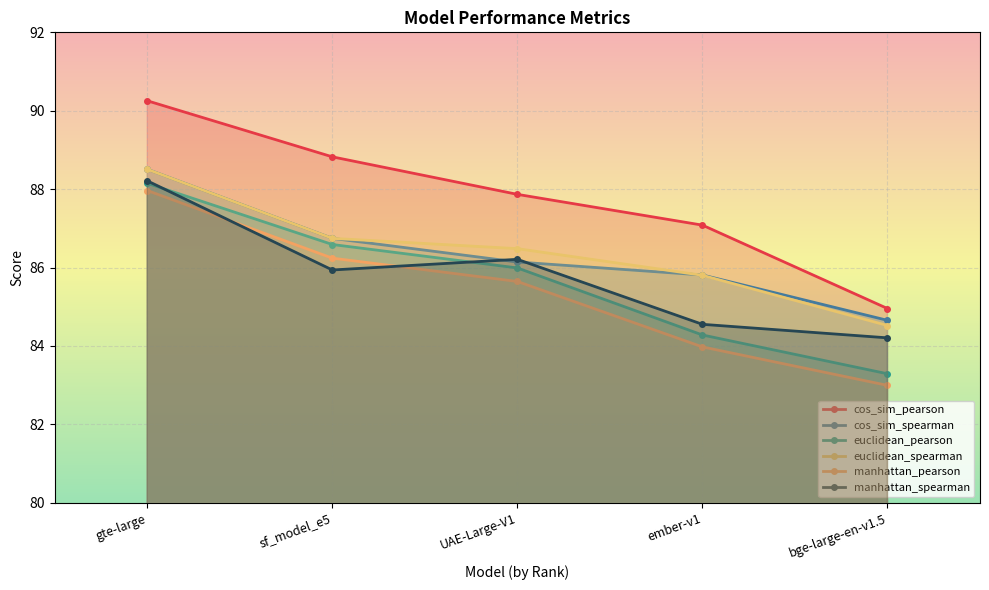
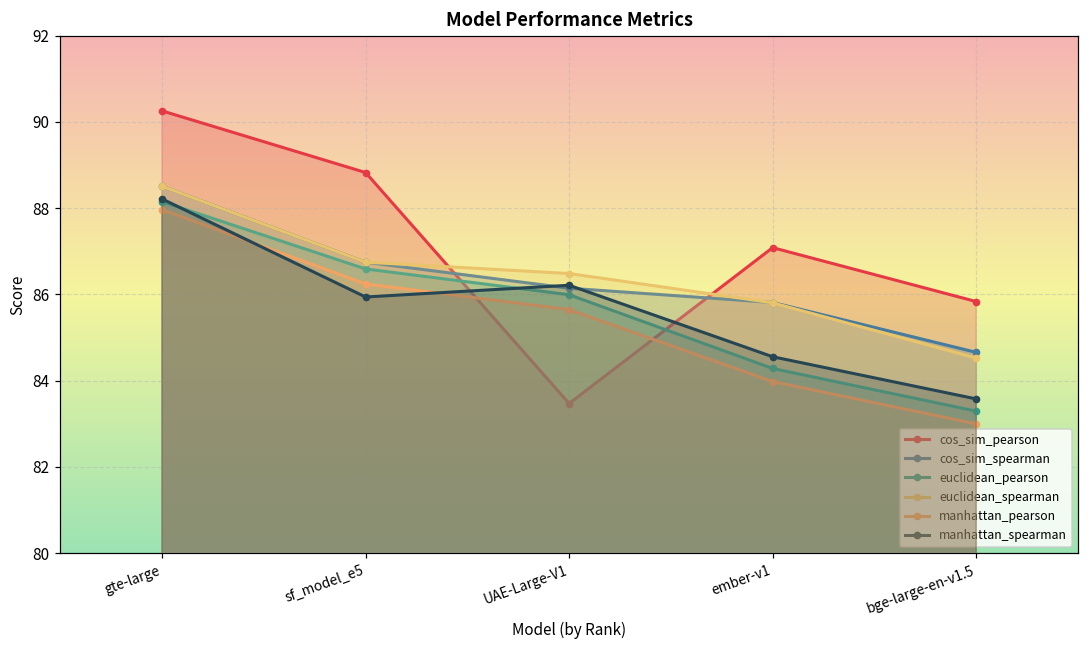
cos_sim_pearson, UAE-Large-V1: 87.9 -> 83.5
cos_sim_pearson, bge-large-en-v1.5: 85.0 -> 85.8
manhattan_spearman, bge-large-en-v1.5: 84.2 -> 83.6
